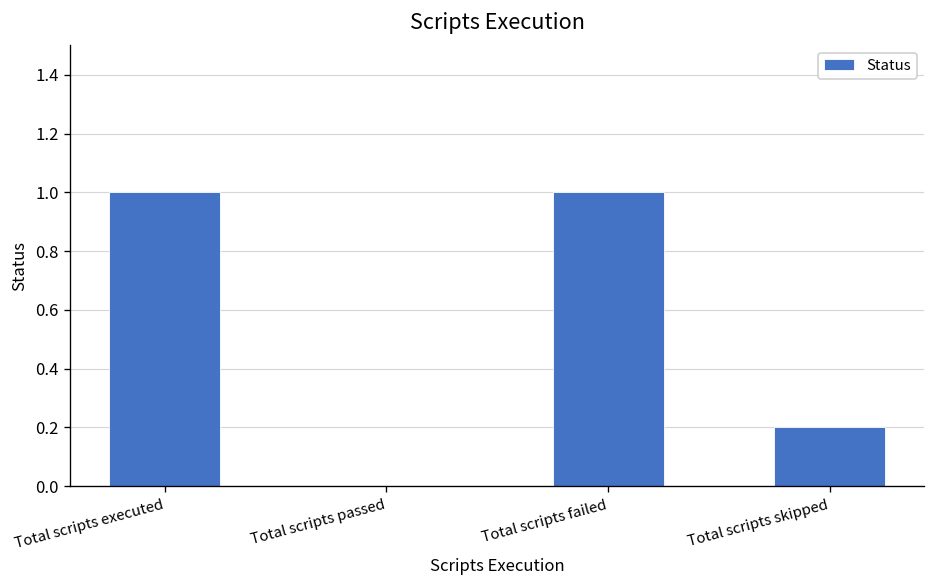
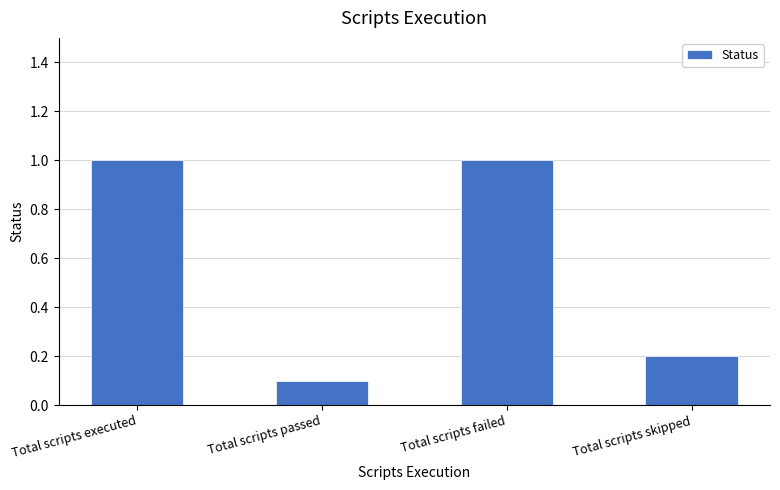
Total scripts passed: 0.0 -> 0.1
